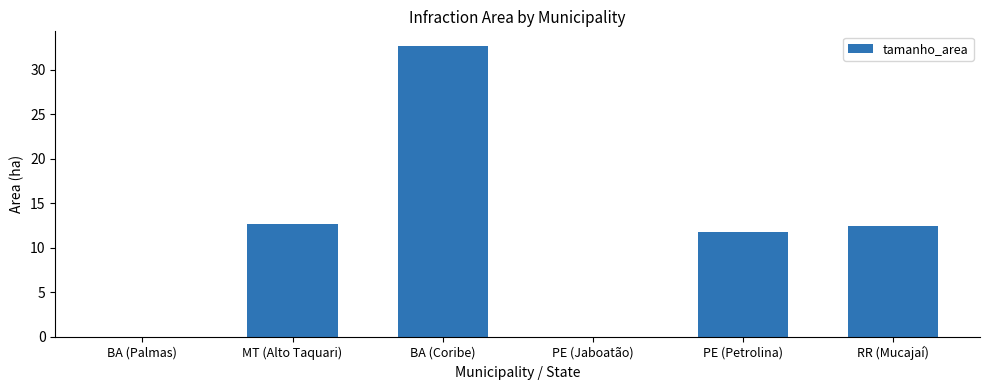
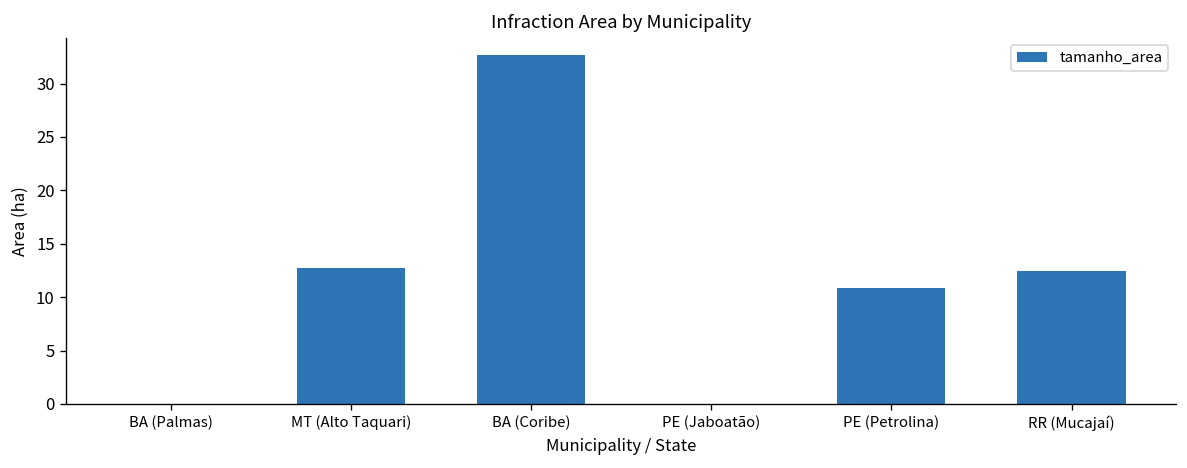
PE (Petrolina): 12 -> 11
